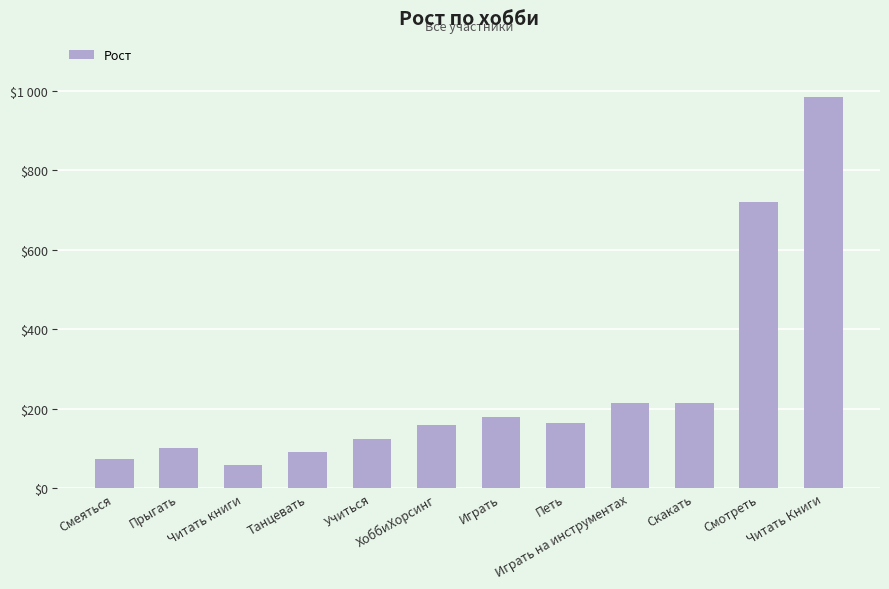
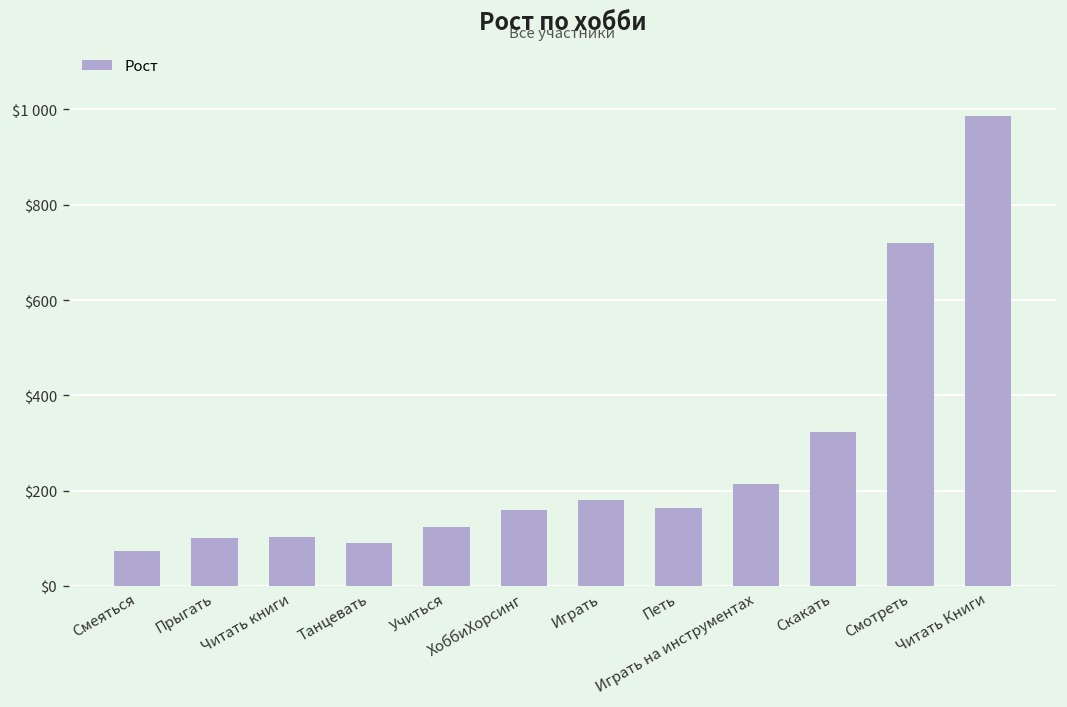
Читать книги: $60 -> $100
Скакать: $220 -> $320
